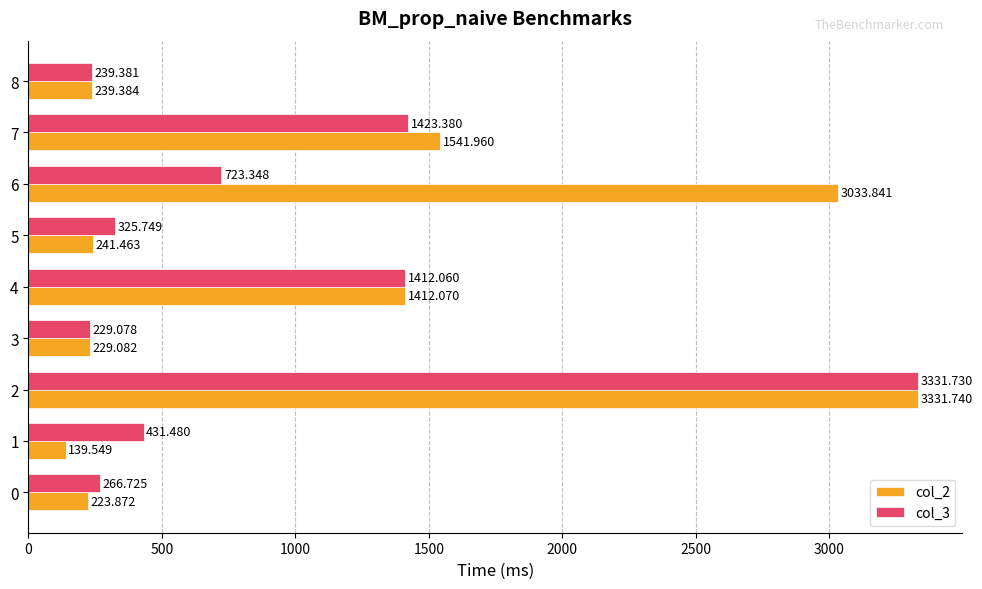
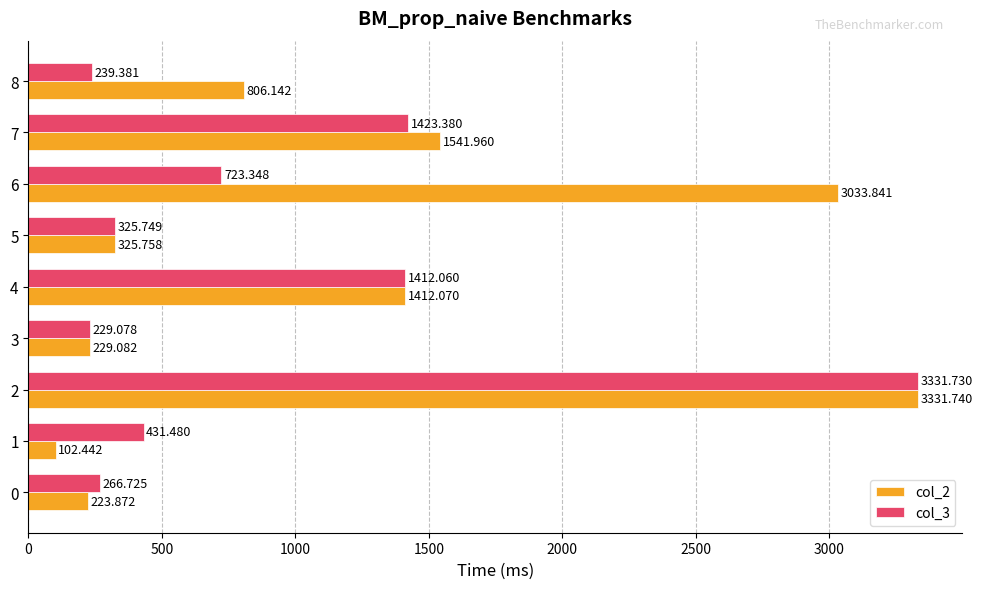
col_2, 8: 239.384 -> 806.142
col_2, 5: 241.463 -> 325.758
col_2, 1: 139.549 -> 102.442
